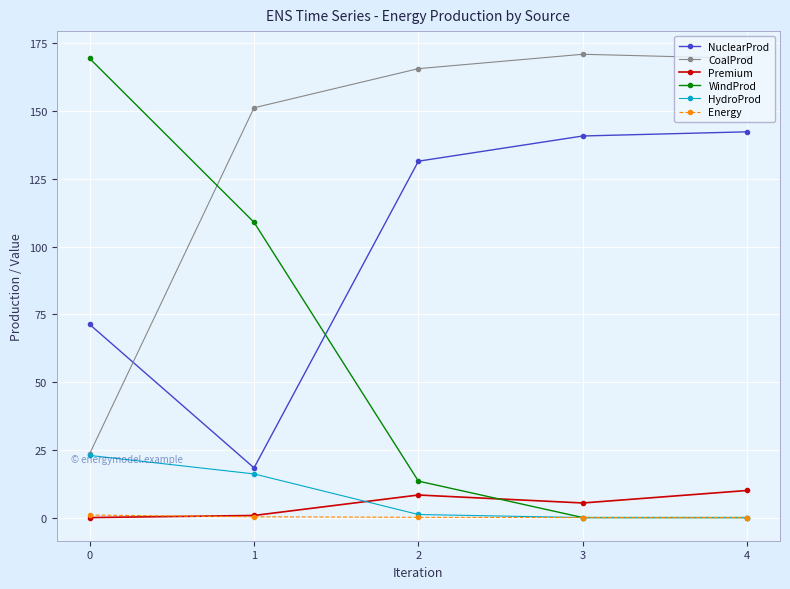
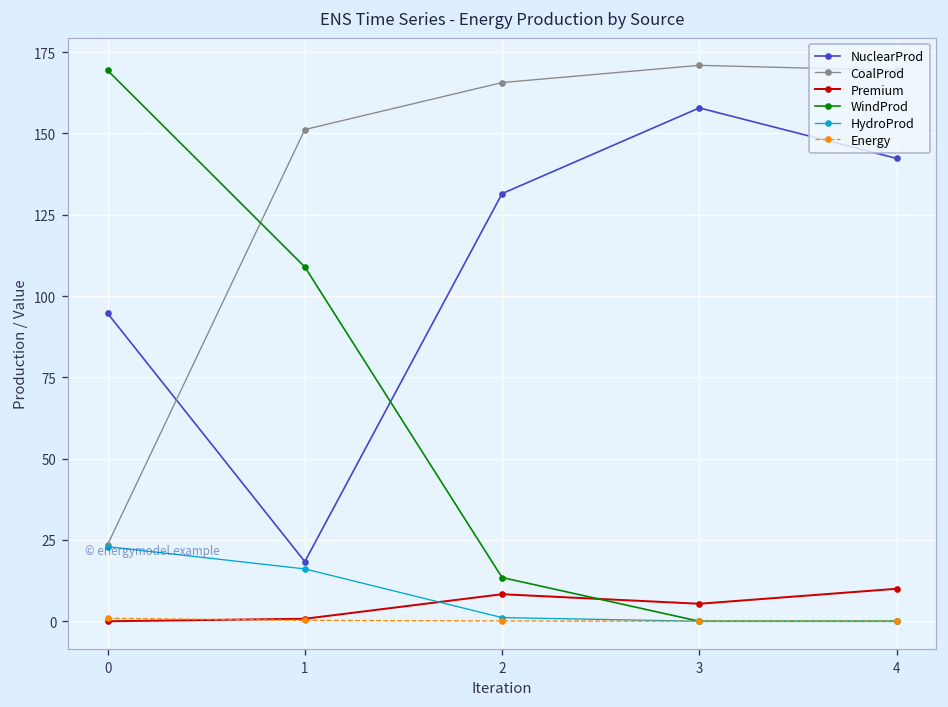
NuclearProd, 0: 71 -> 95
NuclearProd, 3: 141 -> 158
